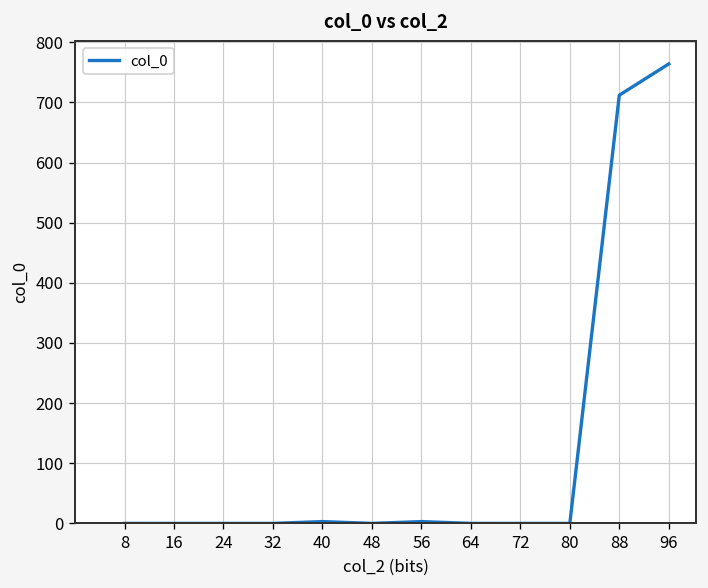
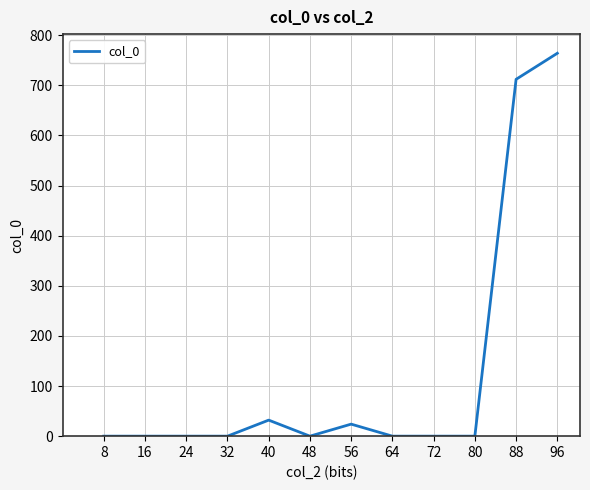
40: 0 -> 30
56: 0 -> 20
